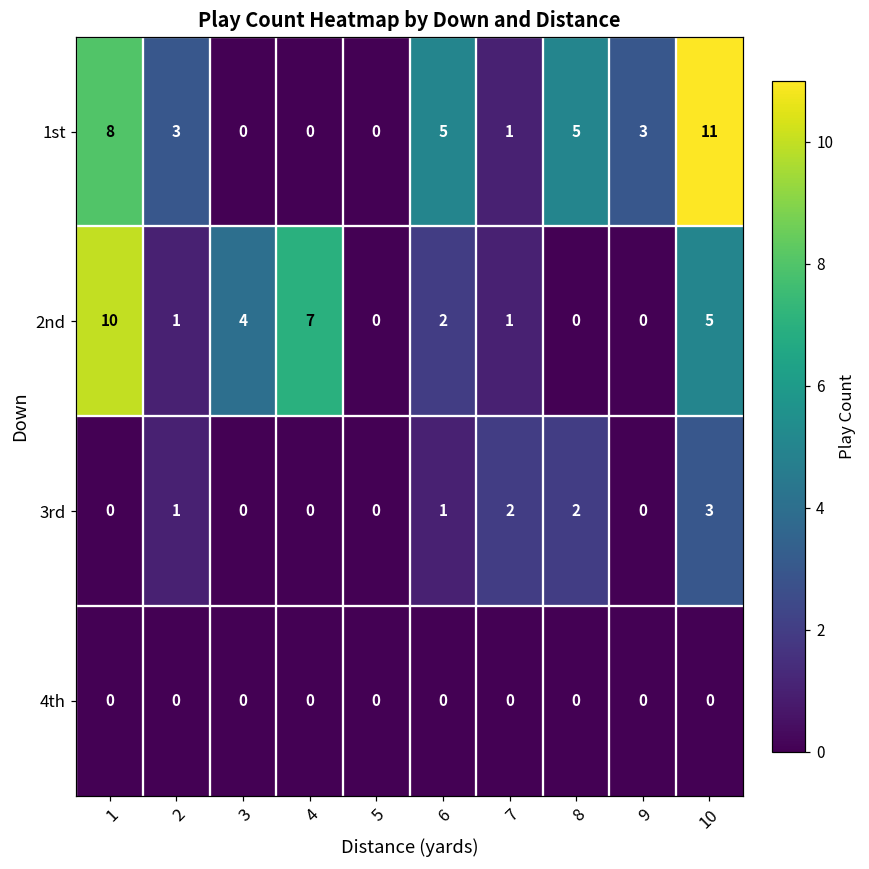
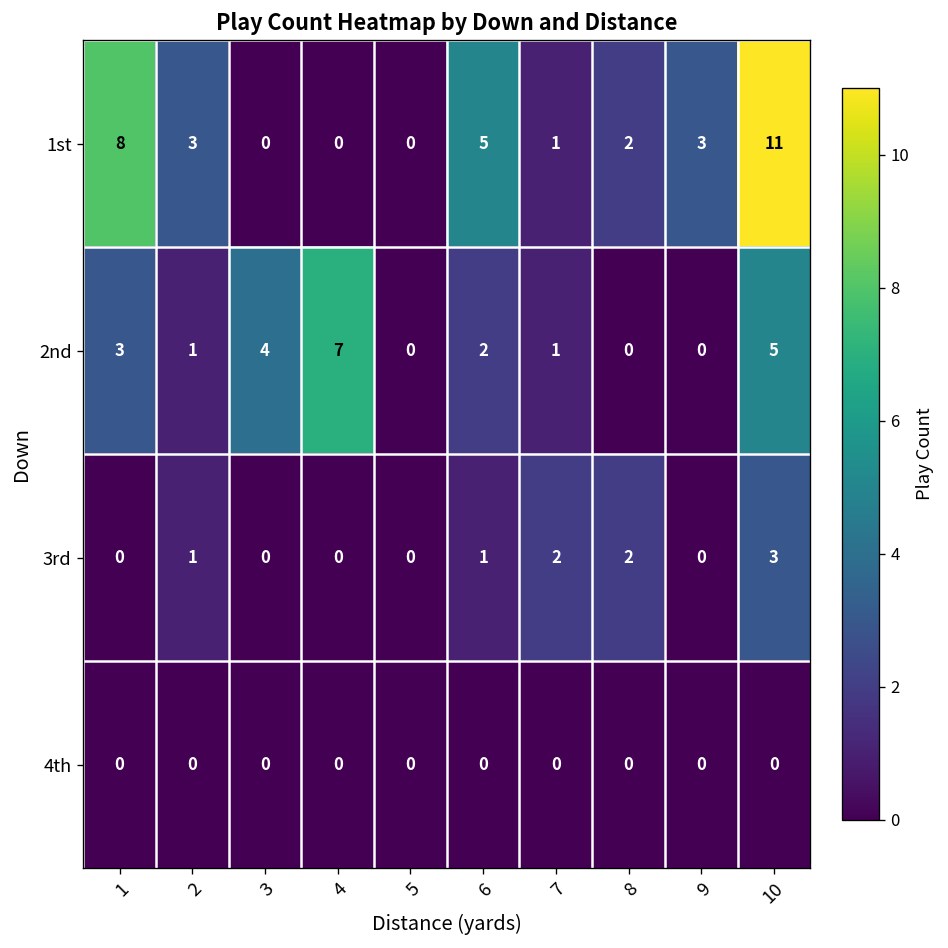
1st, 8: 5 -> 2
2nd, 1: 10 -> 3
